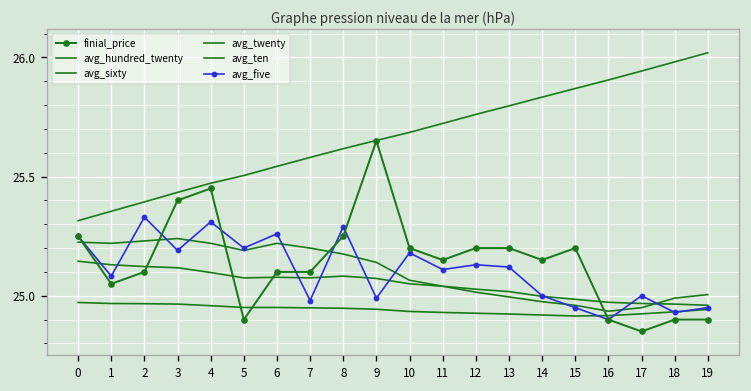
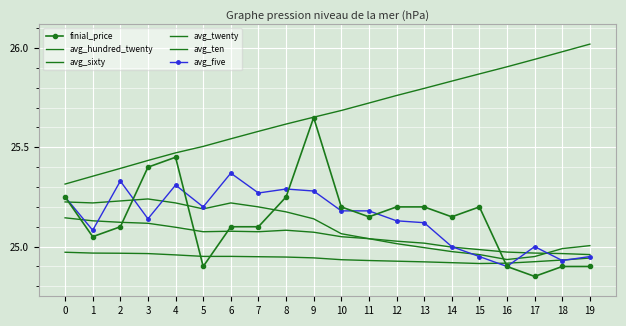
avg_five, 3: 25.19 -> 25.14
avg_five, 6: 25.26 -> 25.37
avg_five, 7: 24.98 -> 25.27
avg_five, 9: 24.99 -> 25.28
avg_five, 11: 25.11 -> 25.18
